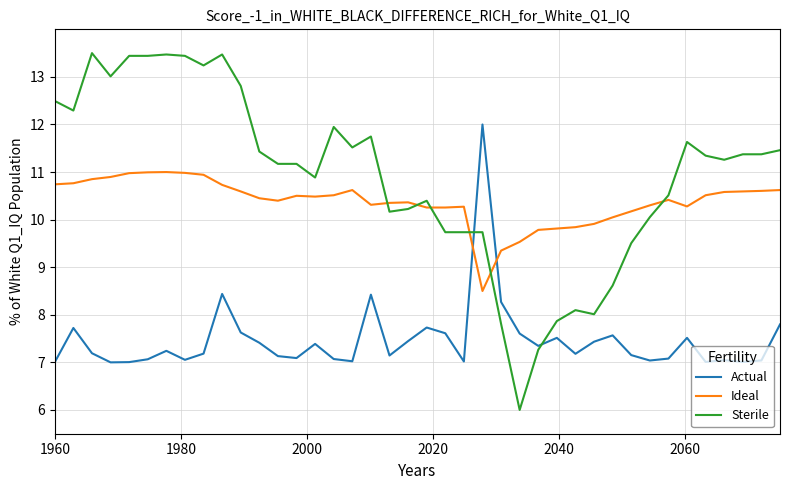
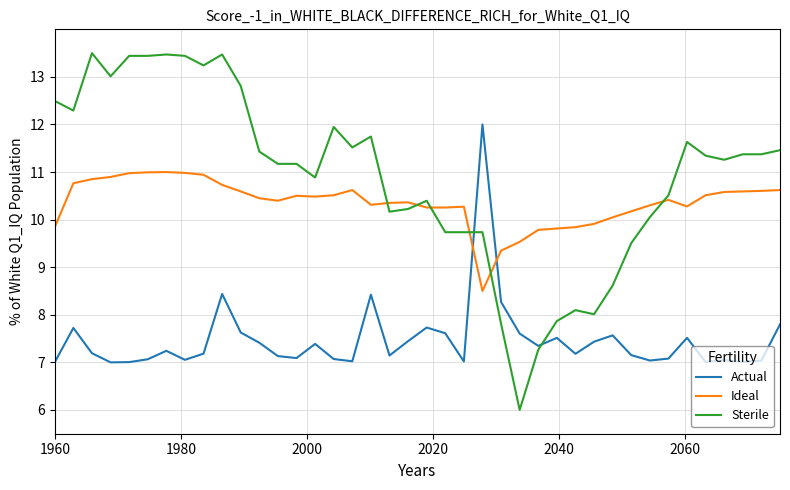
Ideal, 1960: 10.7 -> 9.8
